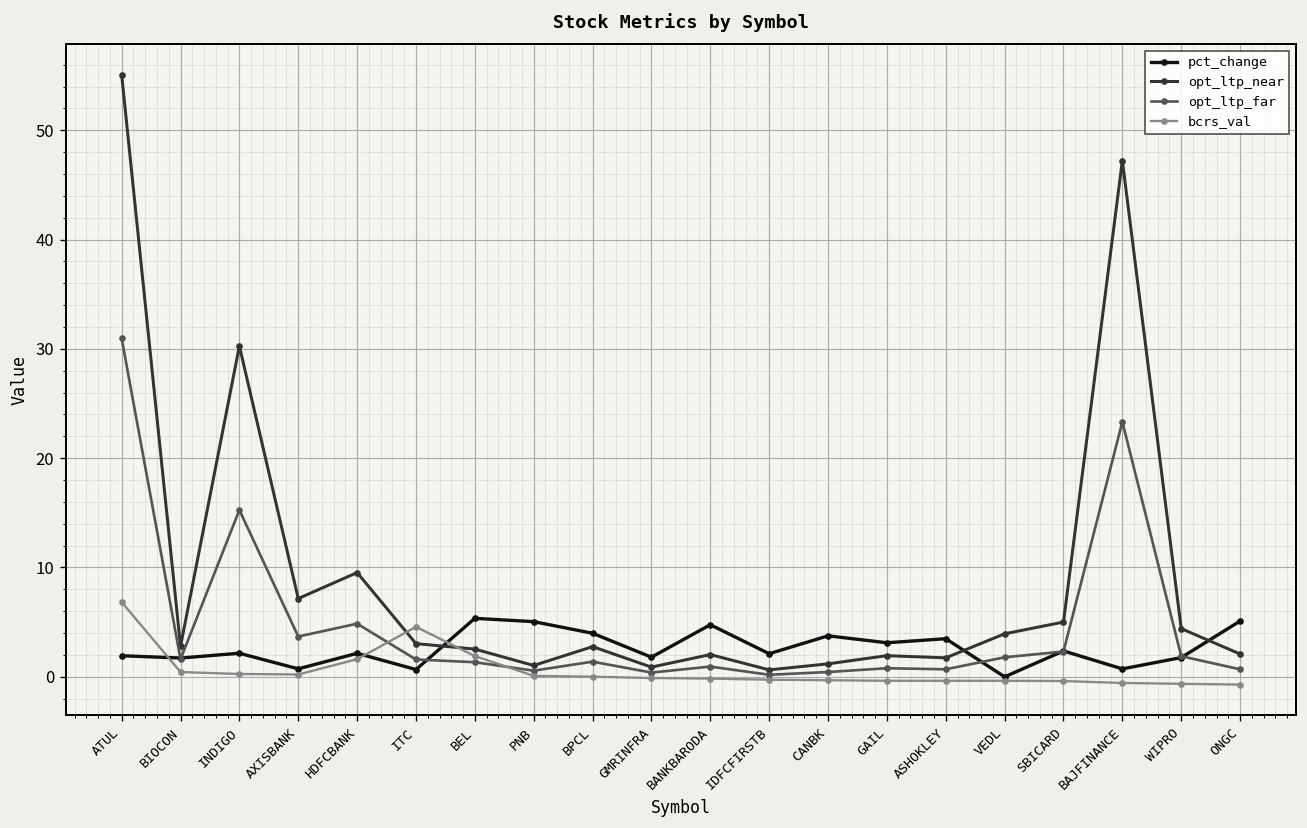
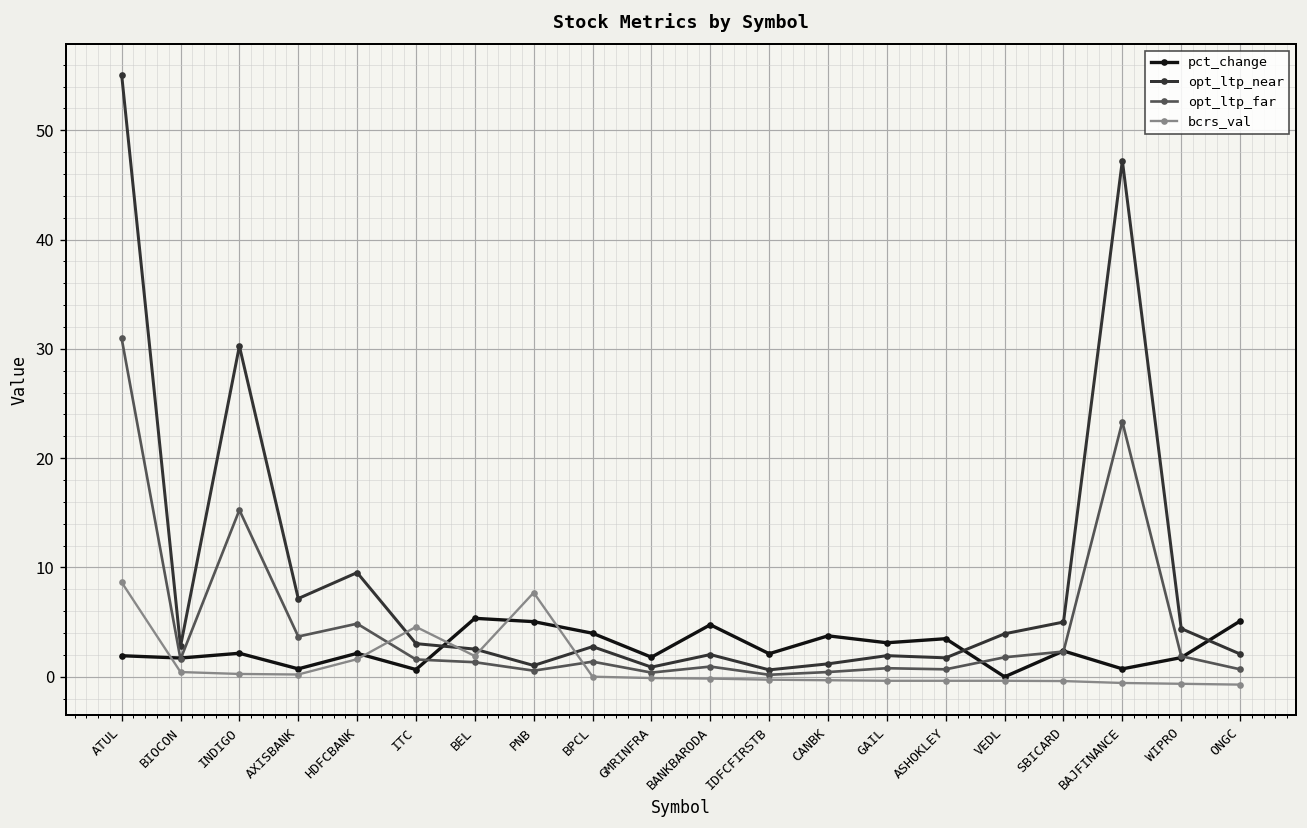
bcrs_val, ATUL: 7 -> 9
bcrs_val, PNB: 0 -> 8
